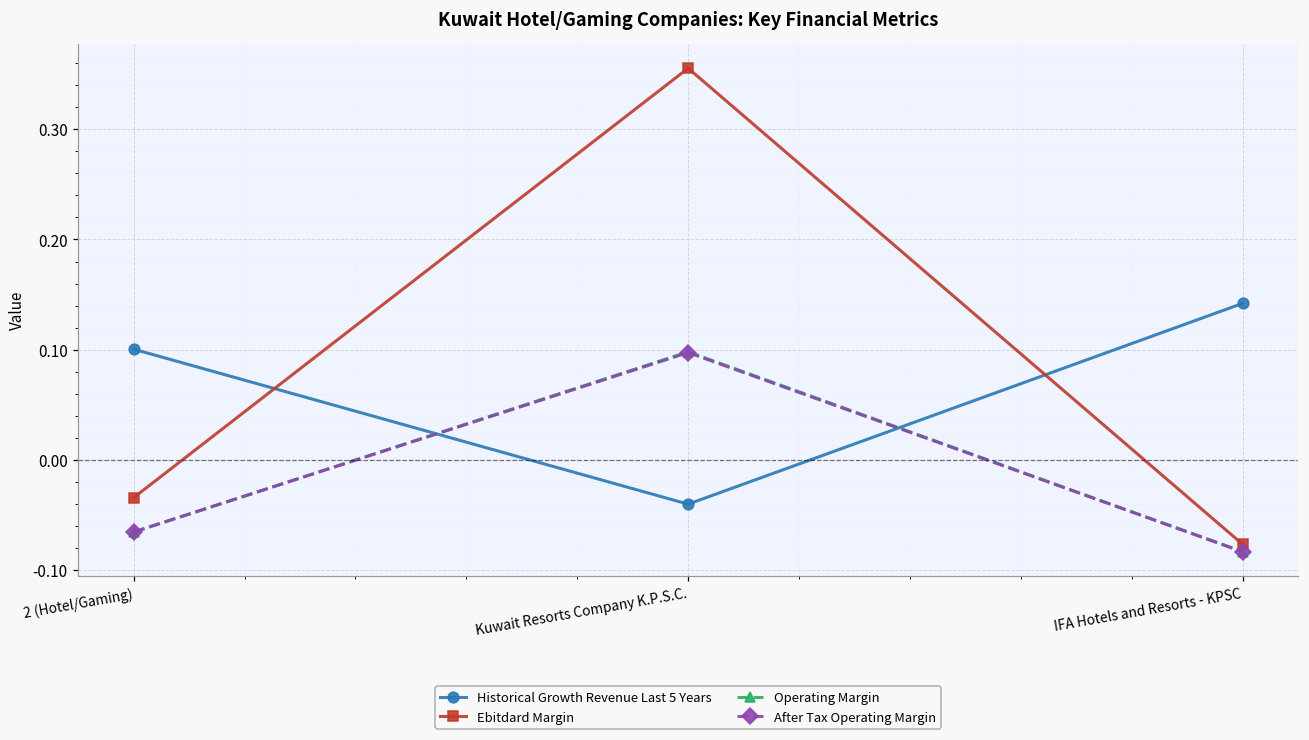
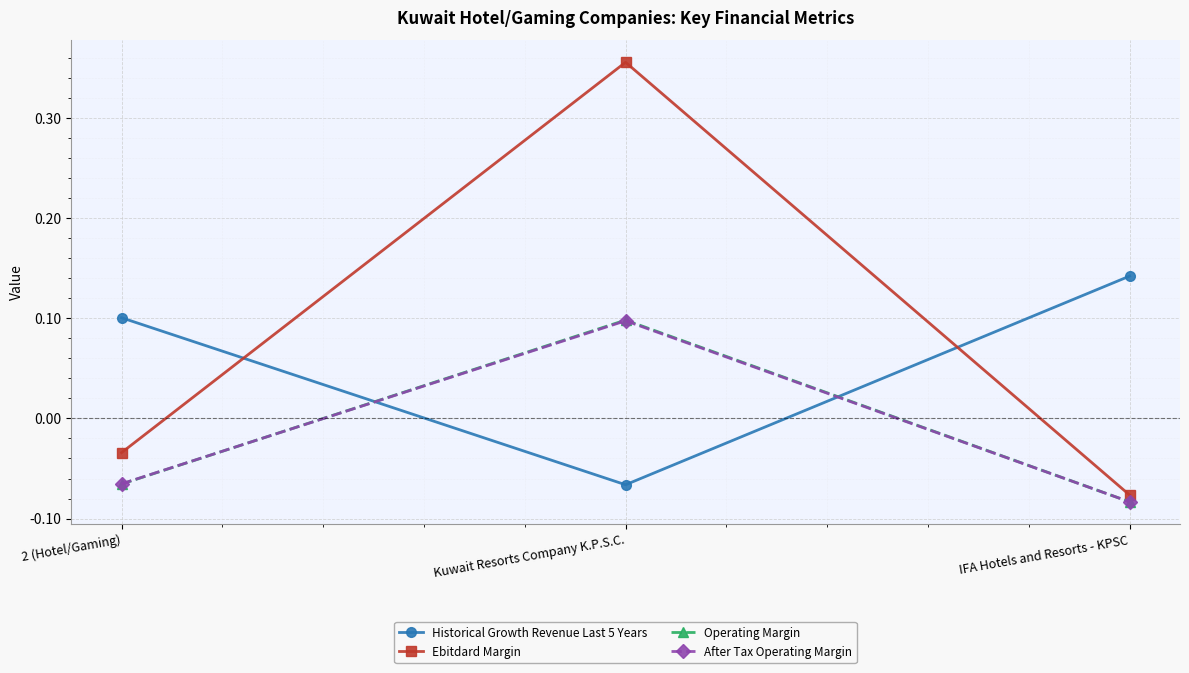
Historical Growth Revenue Last 5 Years, Kuwait Resorts Company K.P.S.C.: -0.040 -> -0.066
